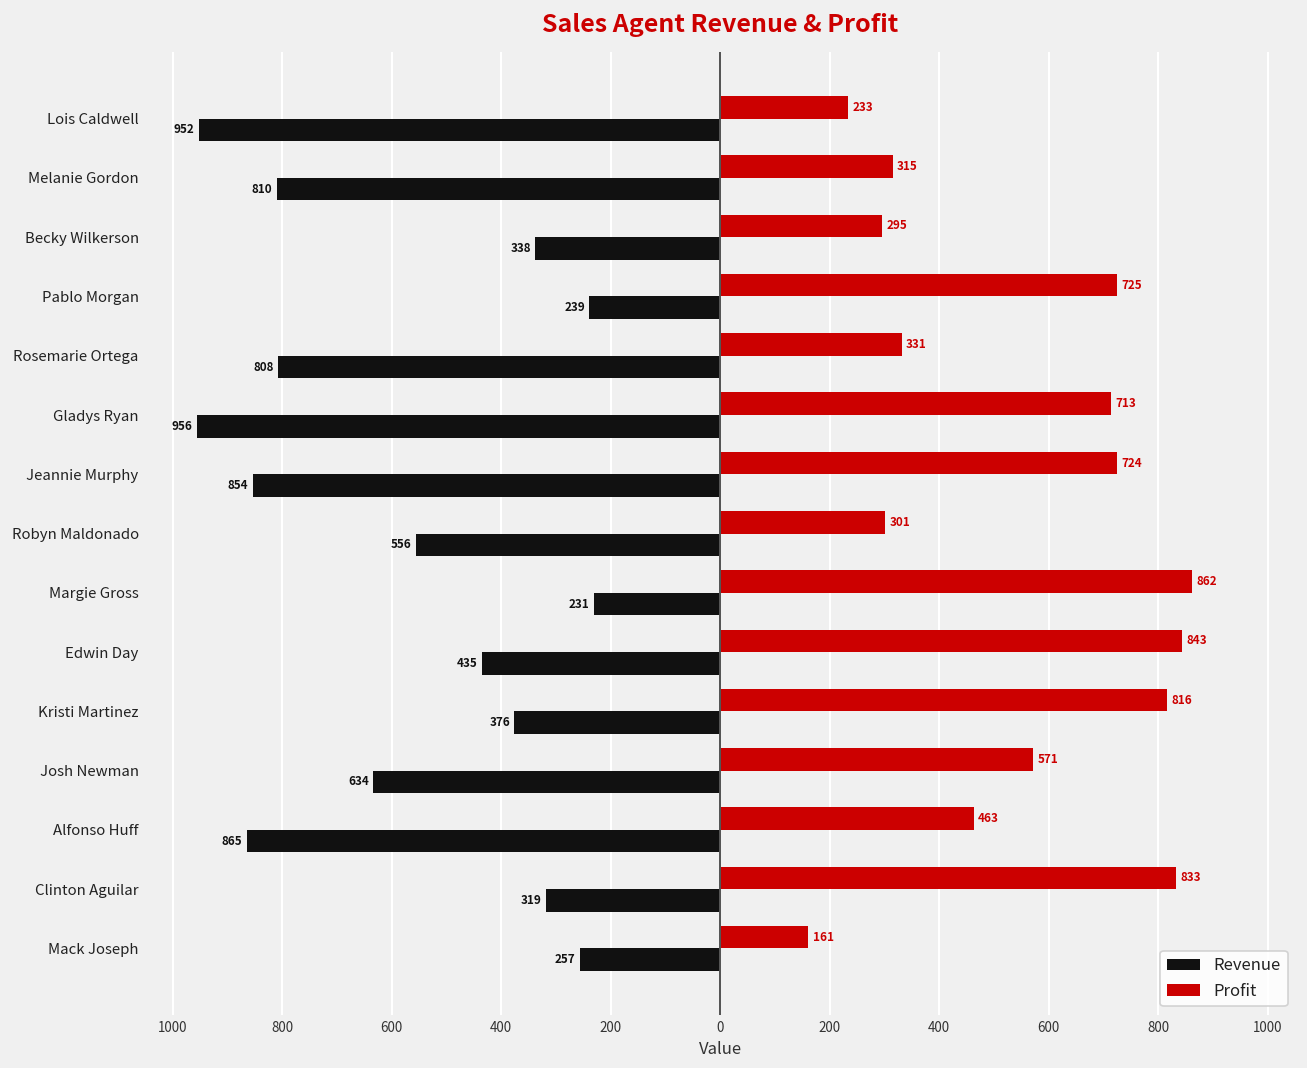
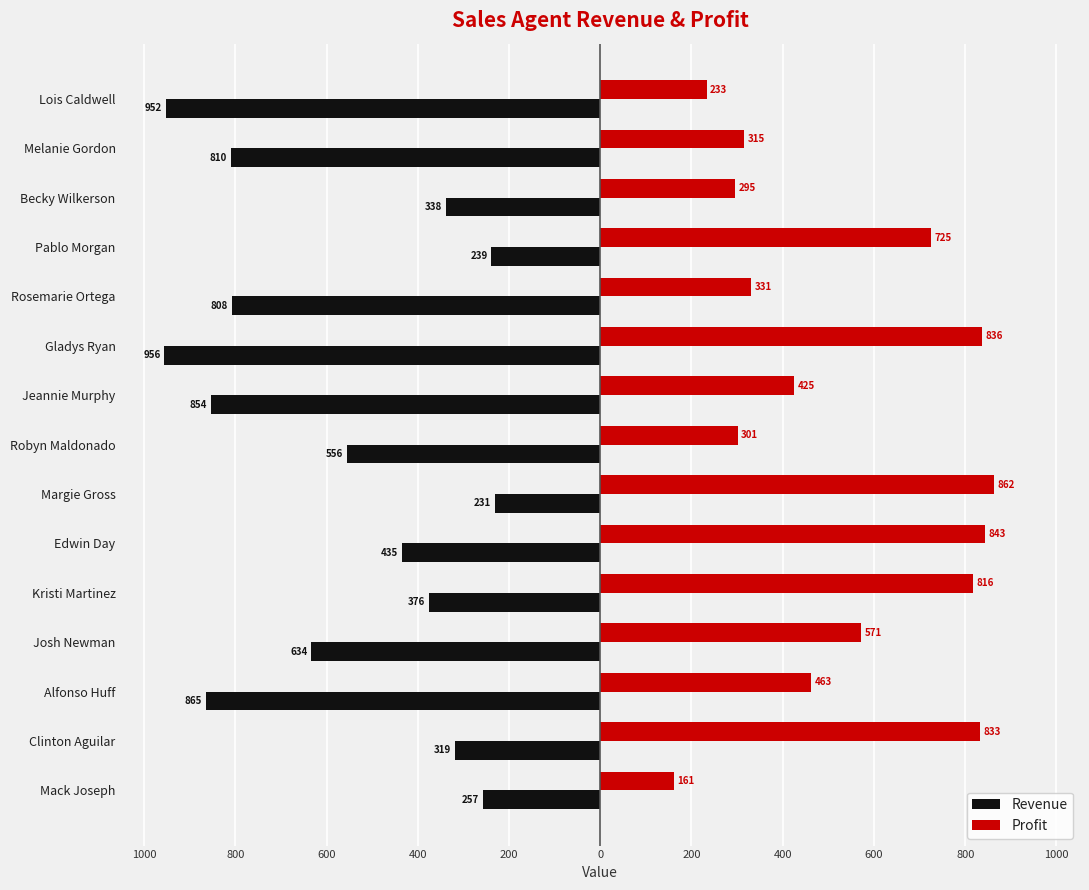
Profit, Gladys Ryan: 713 -> 836
Profit, Jeannie Murphy: 724 -> 425
